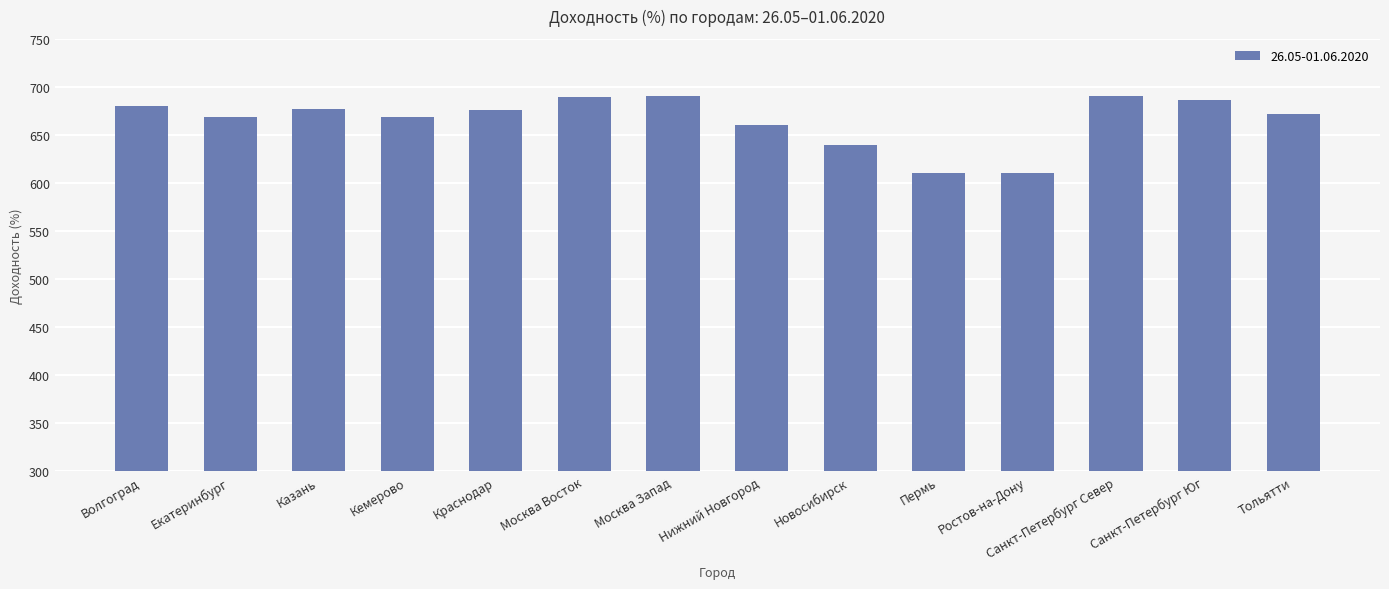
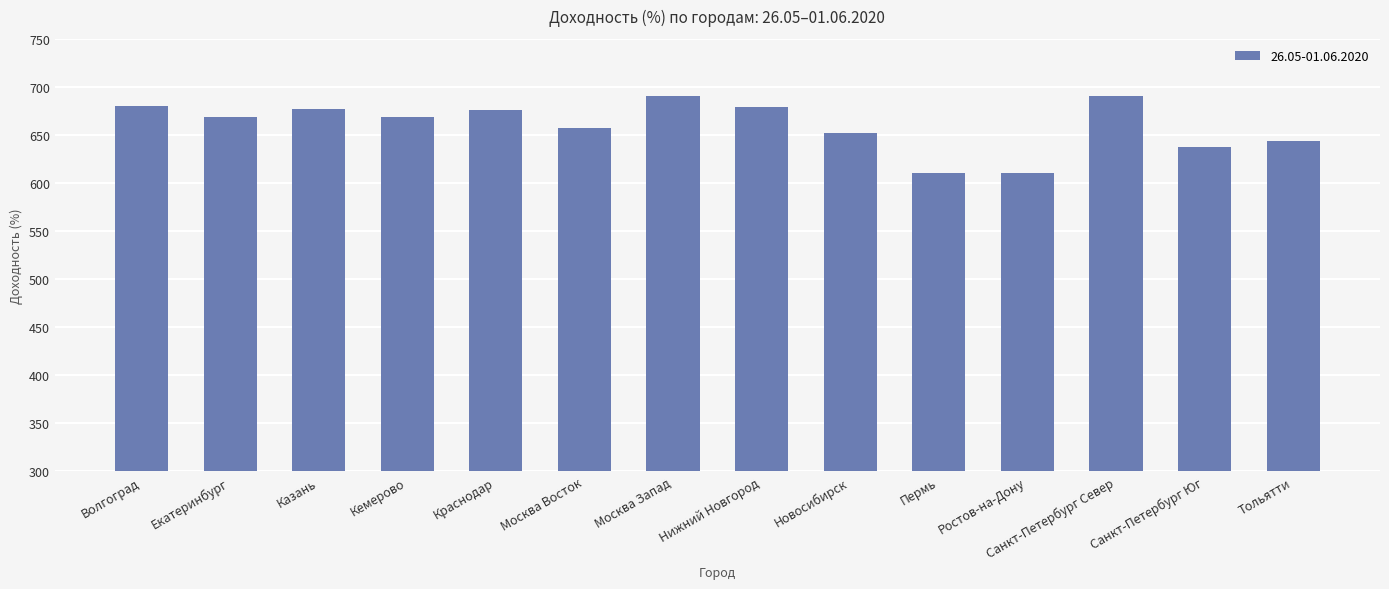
Москва Восток: 690 -> 660
Нижний Новгород: 660 -> 680
Новосибирск: 640 -> 650
Санкт-Петербург Юг: 690 -> 640
Тольятти: 670 -> 640
